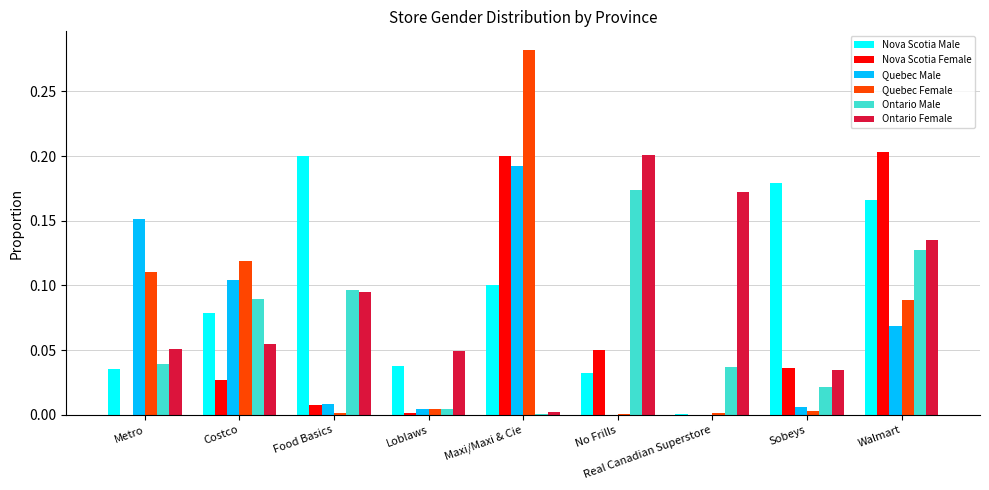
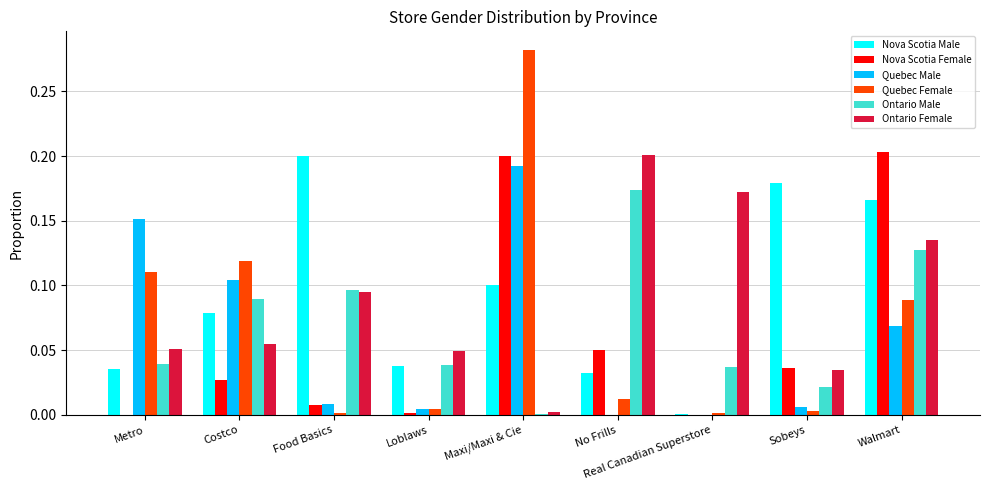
Ontario Male, Loblaws: 0.005 -> 0.039
Quebec Female, No Frills: 0.001 -> 0.012
